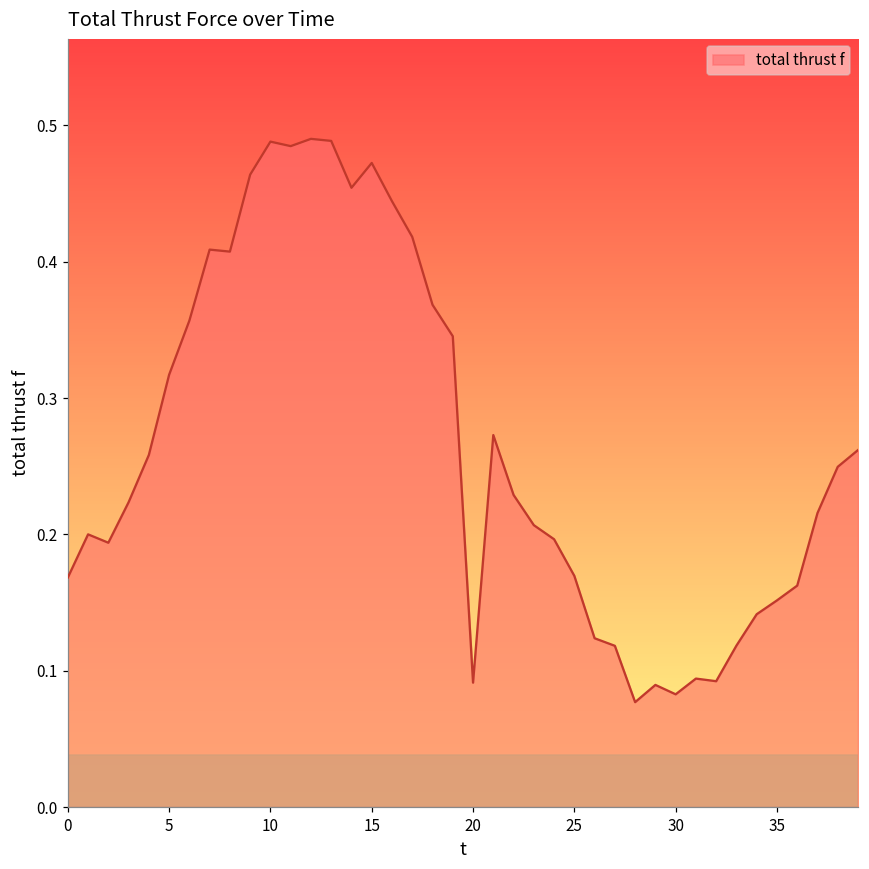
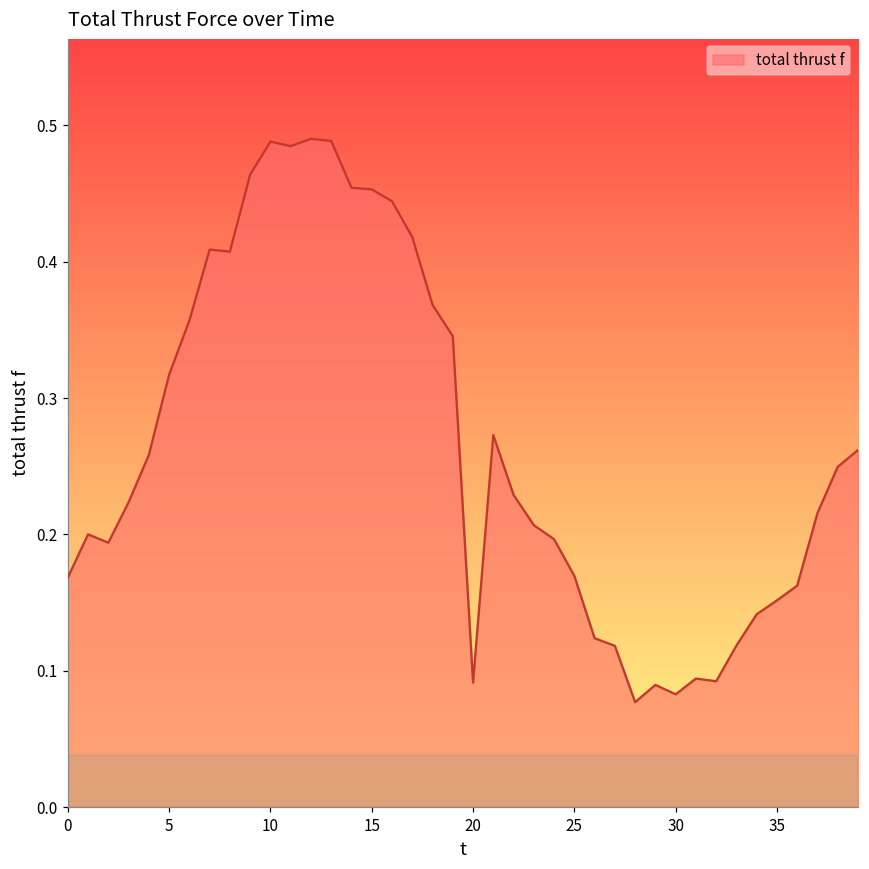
15: 0.473 -> 0.453
